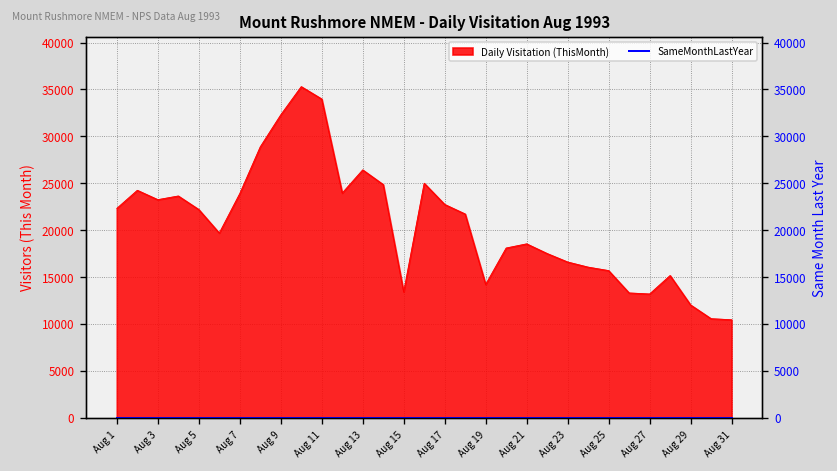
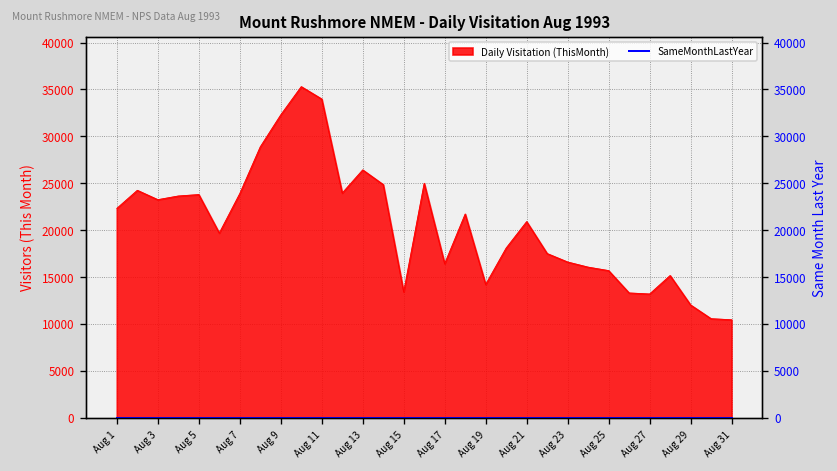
Daily Visitation (ThisMonth), Aug 5: 22000 -> 24000
Daily Visitation (ThisMonth), Aug 17: 23000 -> 16000
Daily Visitation (ThisMonth), Aug 21: 19000 -> 21000
